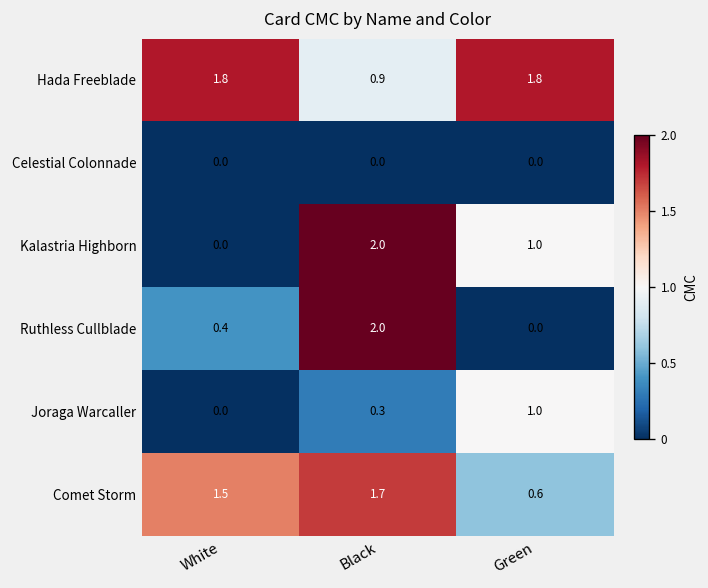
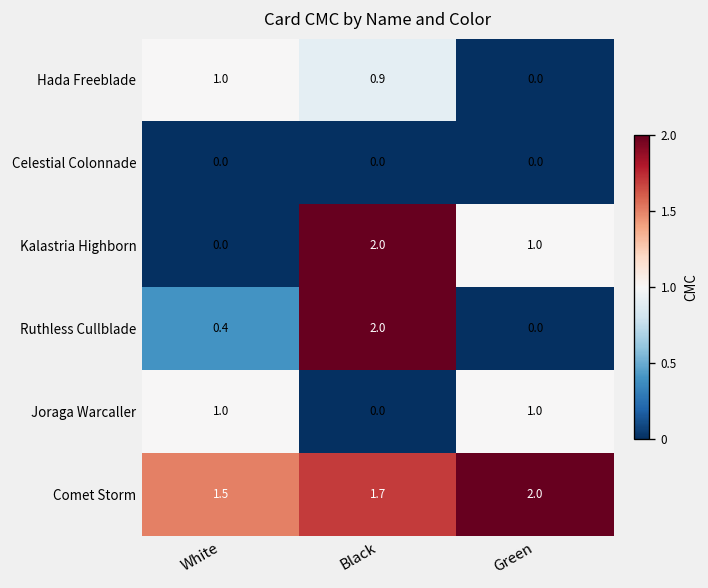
Hada Freeblade, White: 1.8 -> 1.0
Hada Freeblade, Green: 1.8 -> 0.0
Joraga Warcaller, White: 0.0 -> 1.0
Joraga Warcaller, Black: 0.3 -> 0.0
Comet Storm, Green: 0.6 -> 2.0
